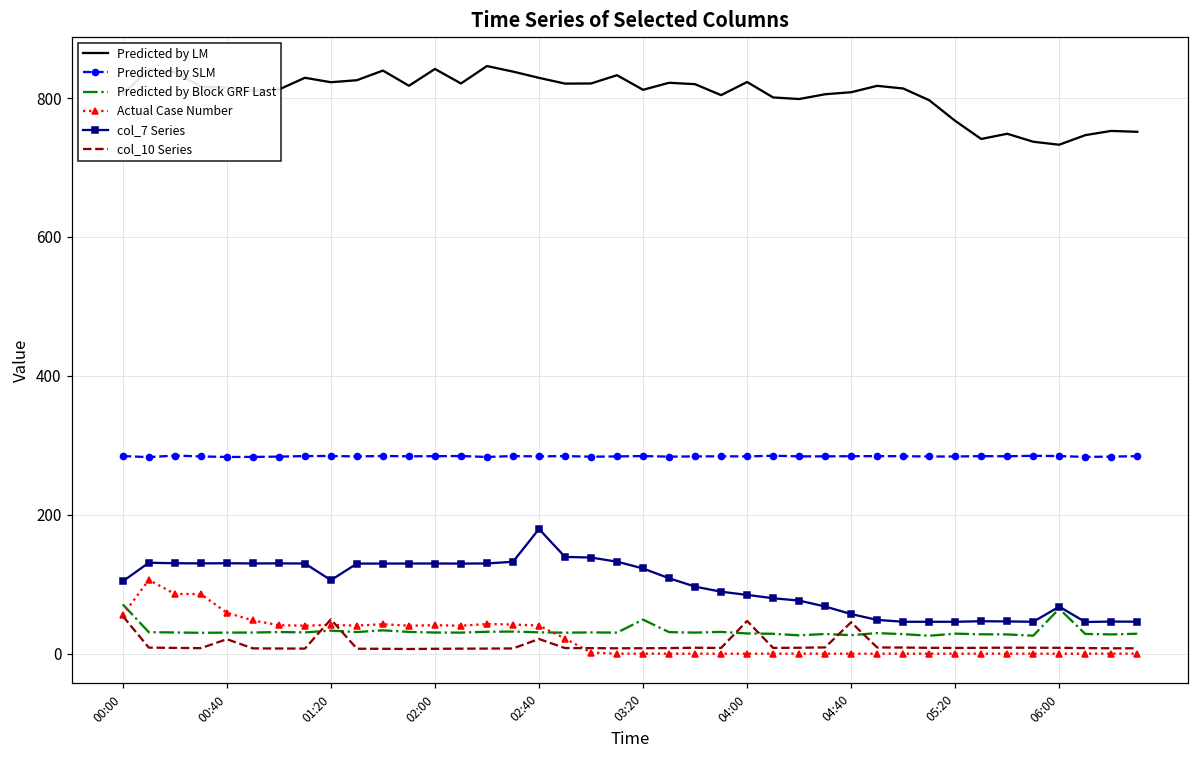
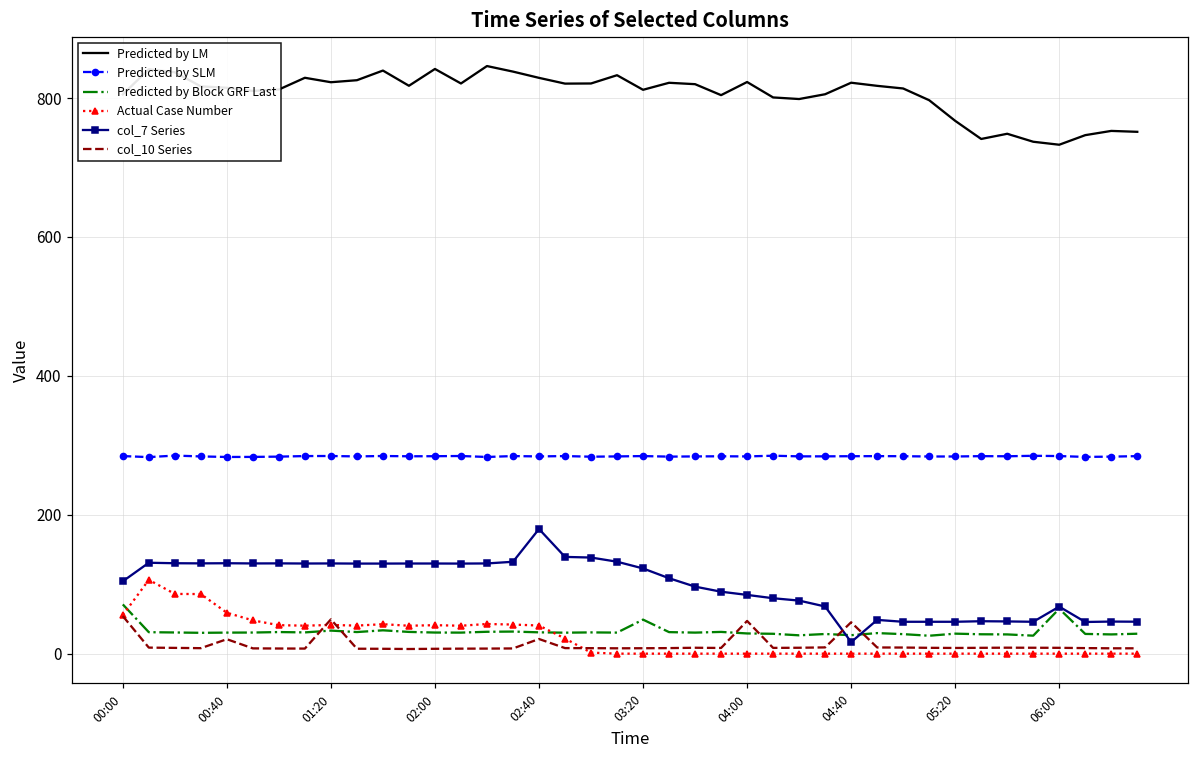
col_7 Series, 01:20: 110 -> 130
Predicted by LM, 04:40: 810 -> 820
col_7 Series, 04:40: 60 -> 20
